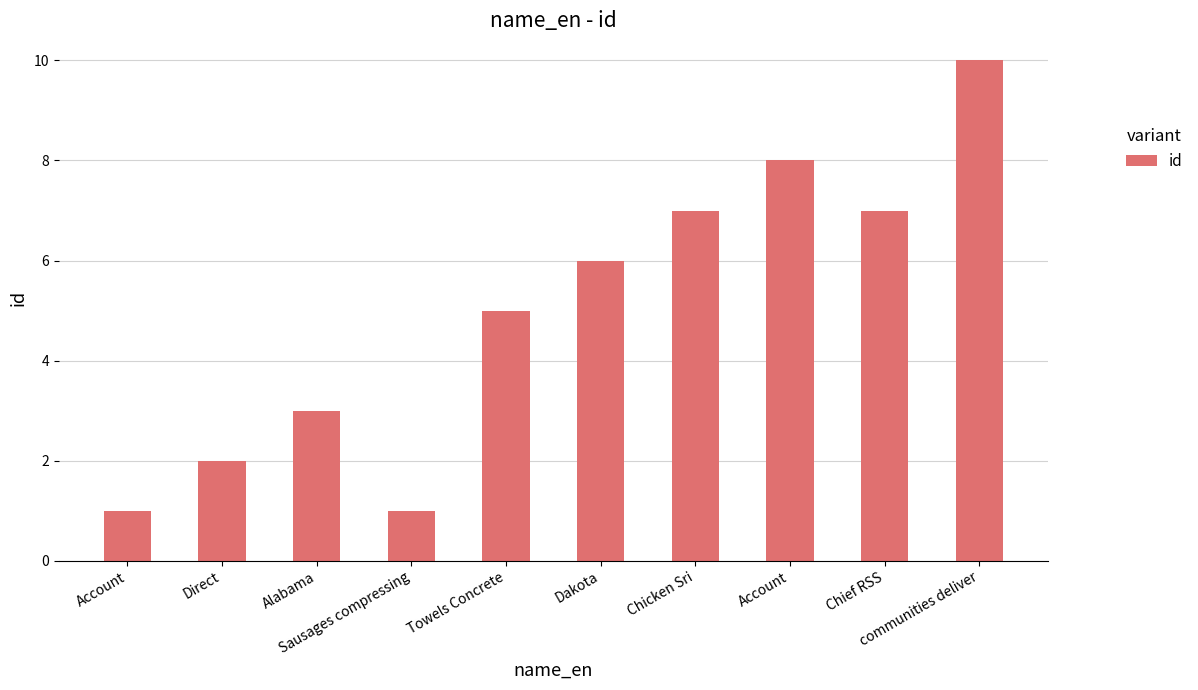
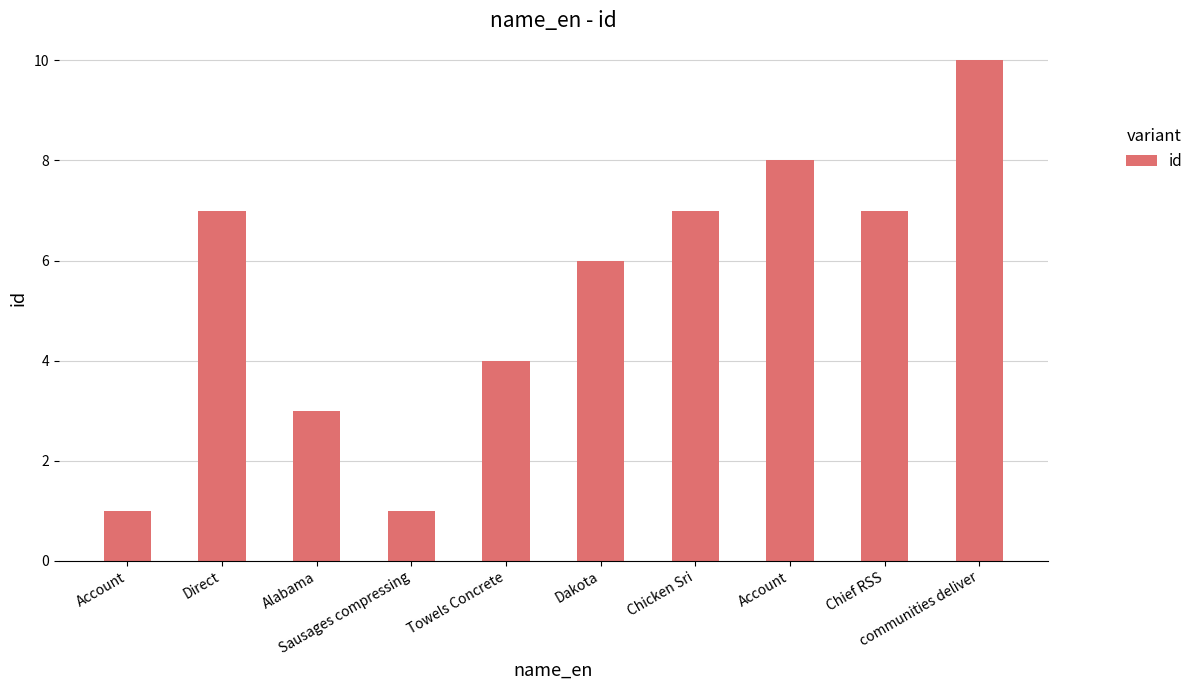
Direct: 2 -> 7
Towels Concrete: 5 -> 4
